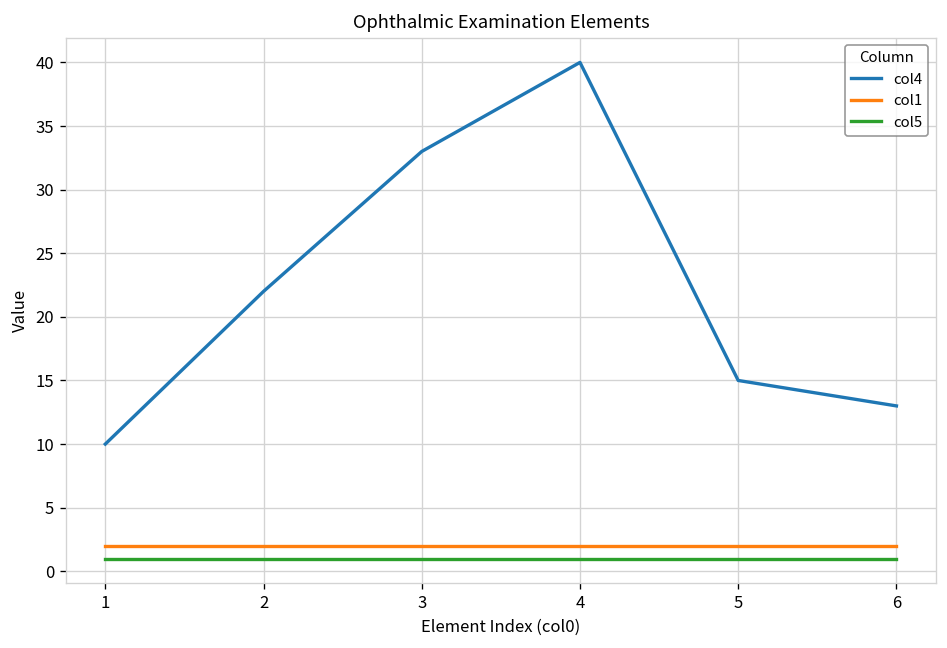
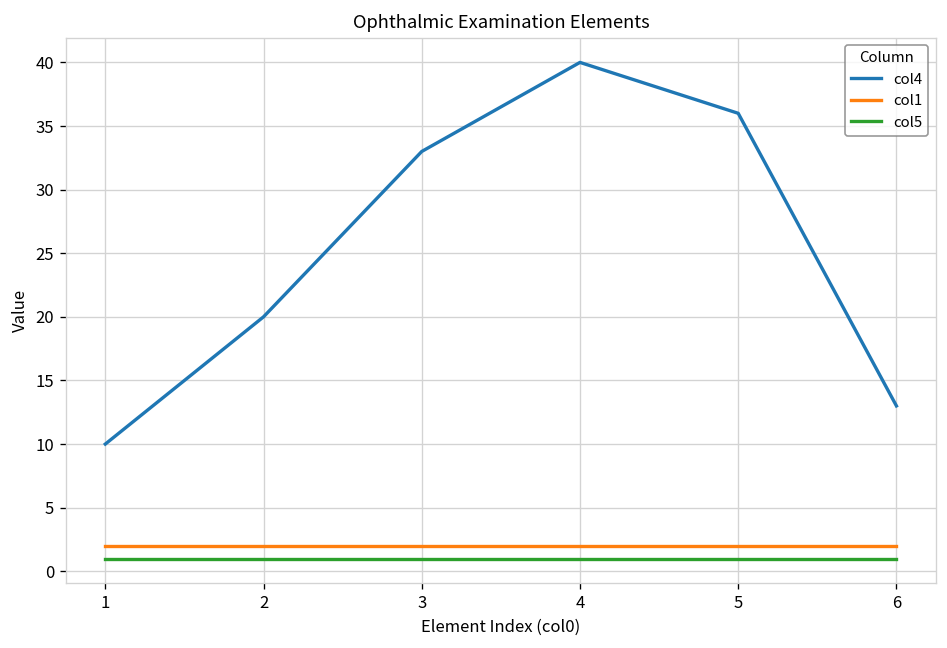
col4, 2: 22 -> 20
col4, 5: 15 -> 36
